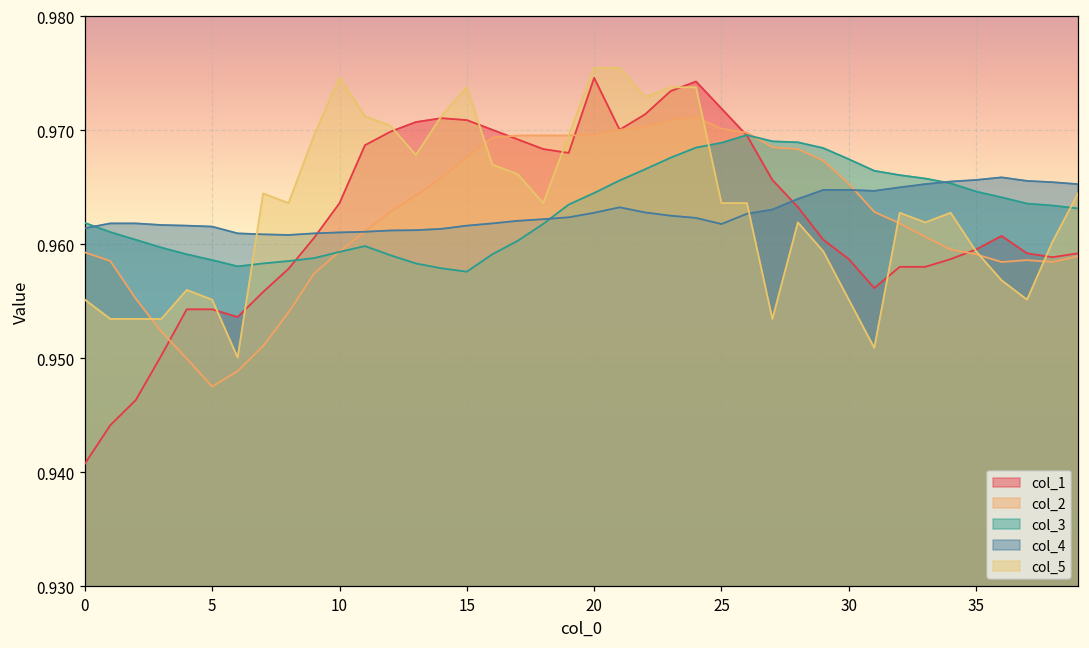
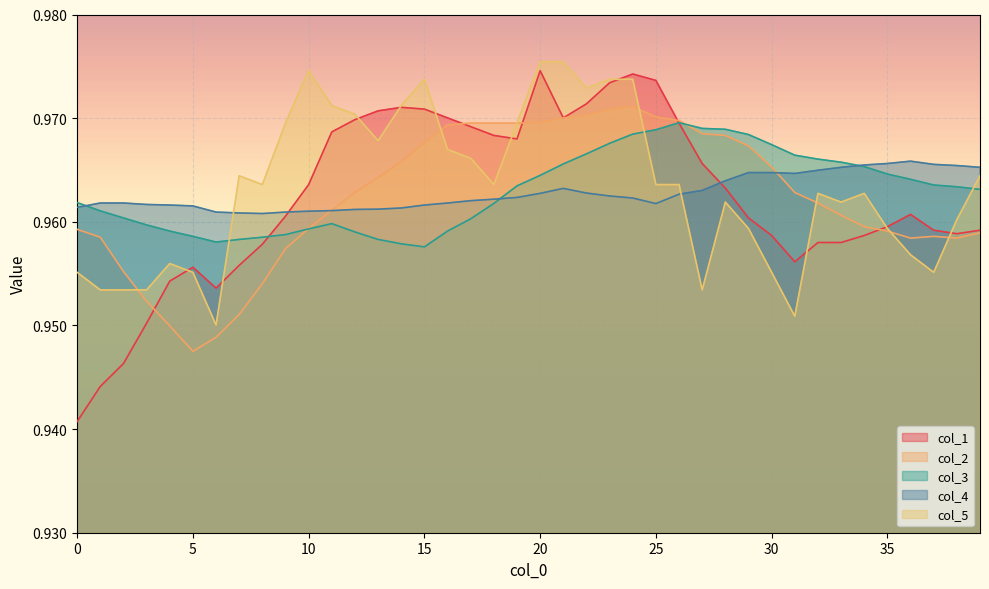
col_1, 5: 0.9543 -> 0.9556
col_1, 25: 0.9719 -> 0.9736
